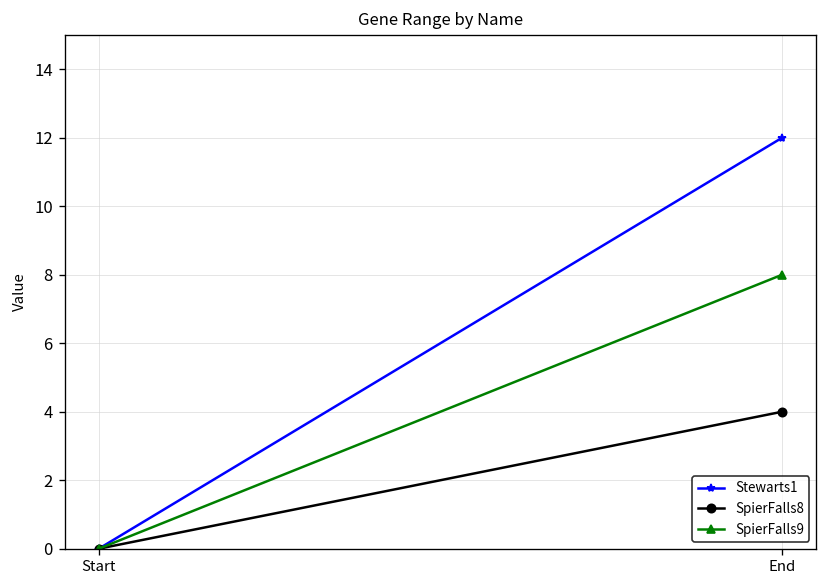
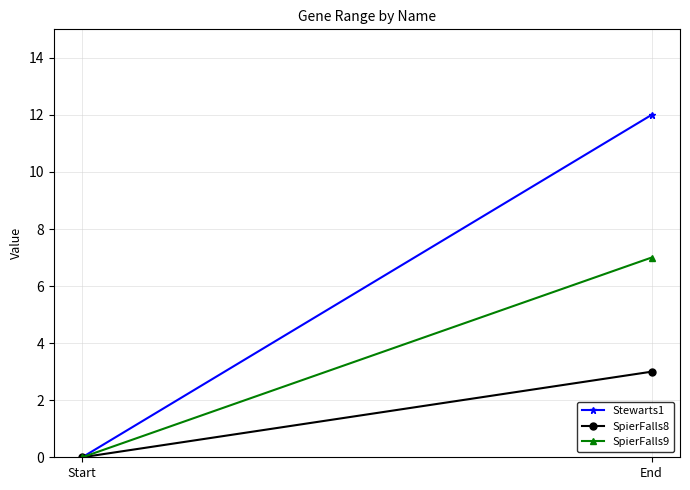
SpierFalls8, End: 4 -> 3
SpierFalls9, End: 8 -> 7
